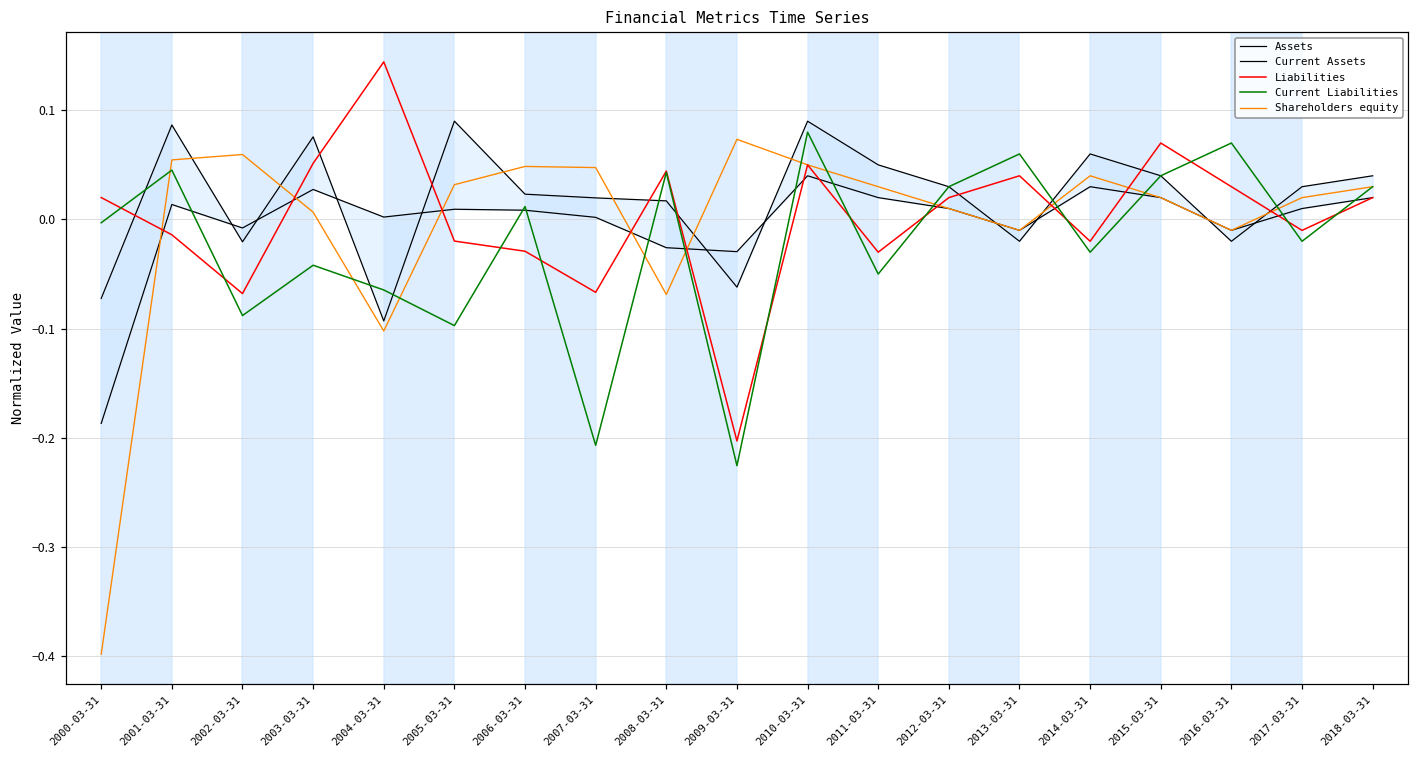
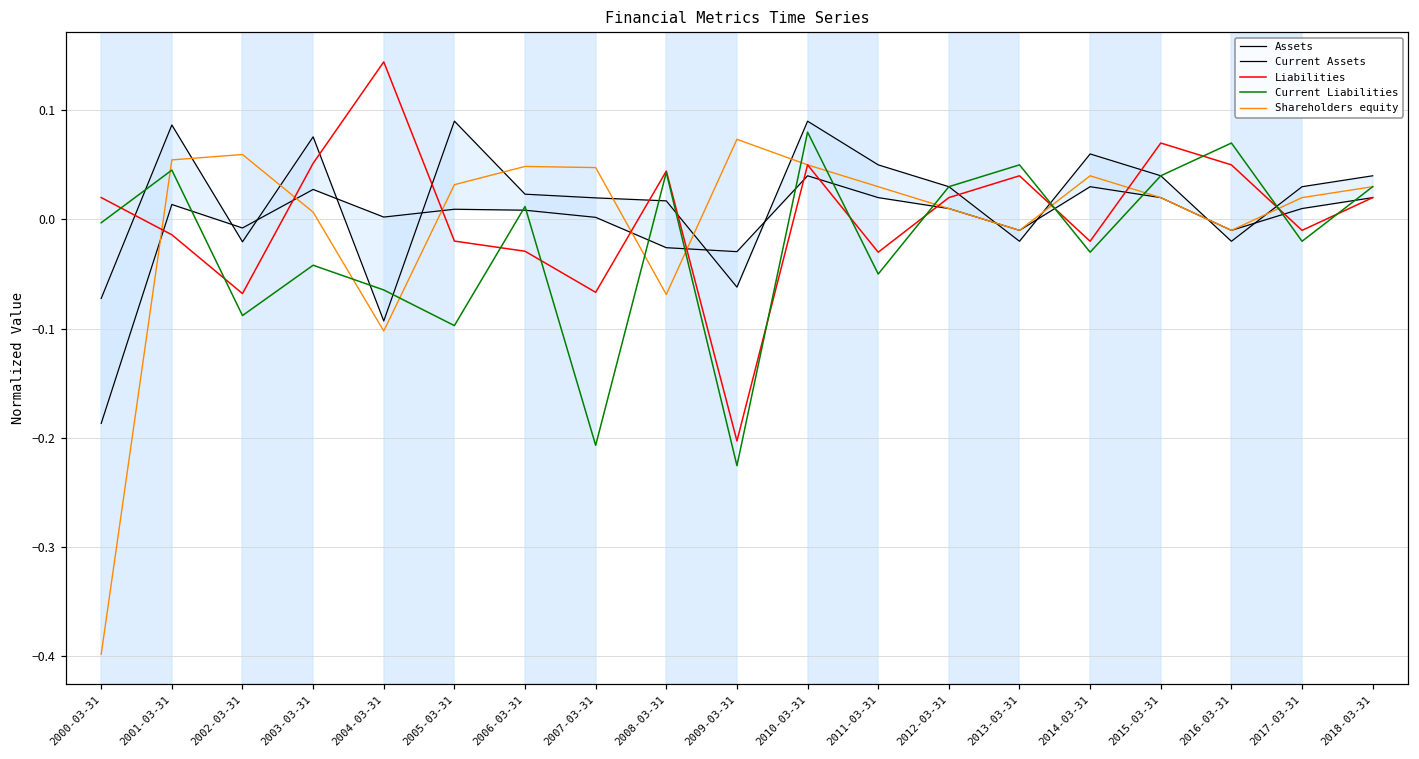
Current Liabilities, 2013-03-31: 0.06 -> 0.05
Liabilities, 2016-03-31: 0.03 -> 0.05
